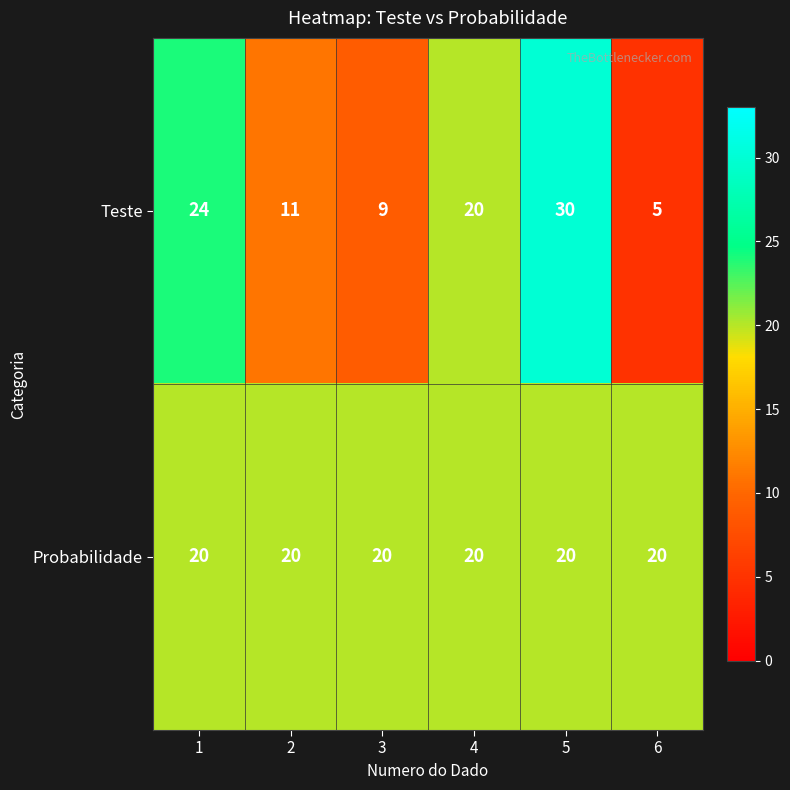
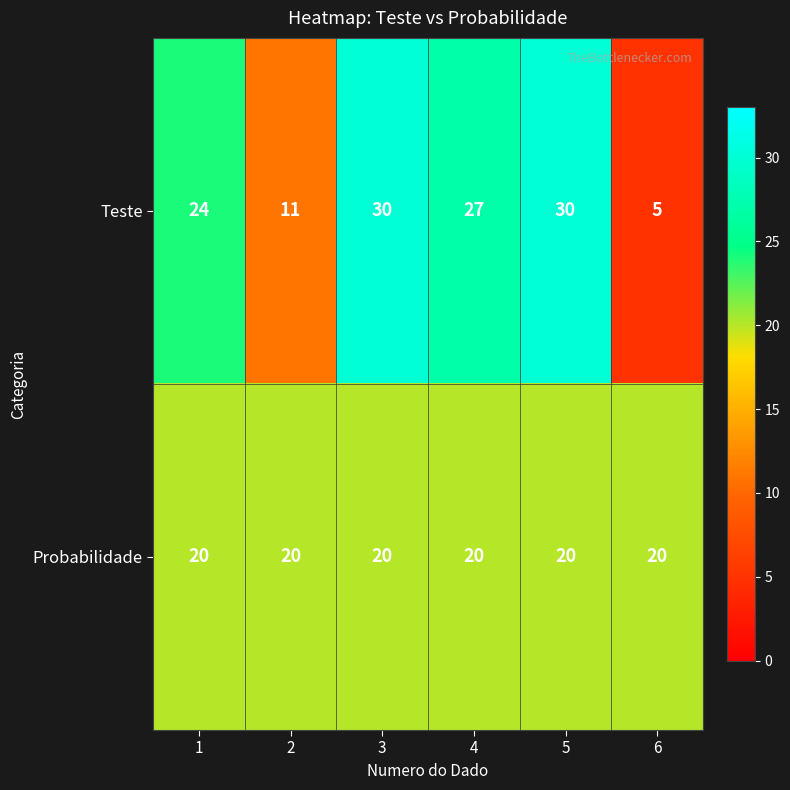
Teste, 3: 9 -> 30
Teste, 4: 20 -> 27
